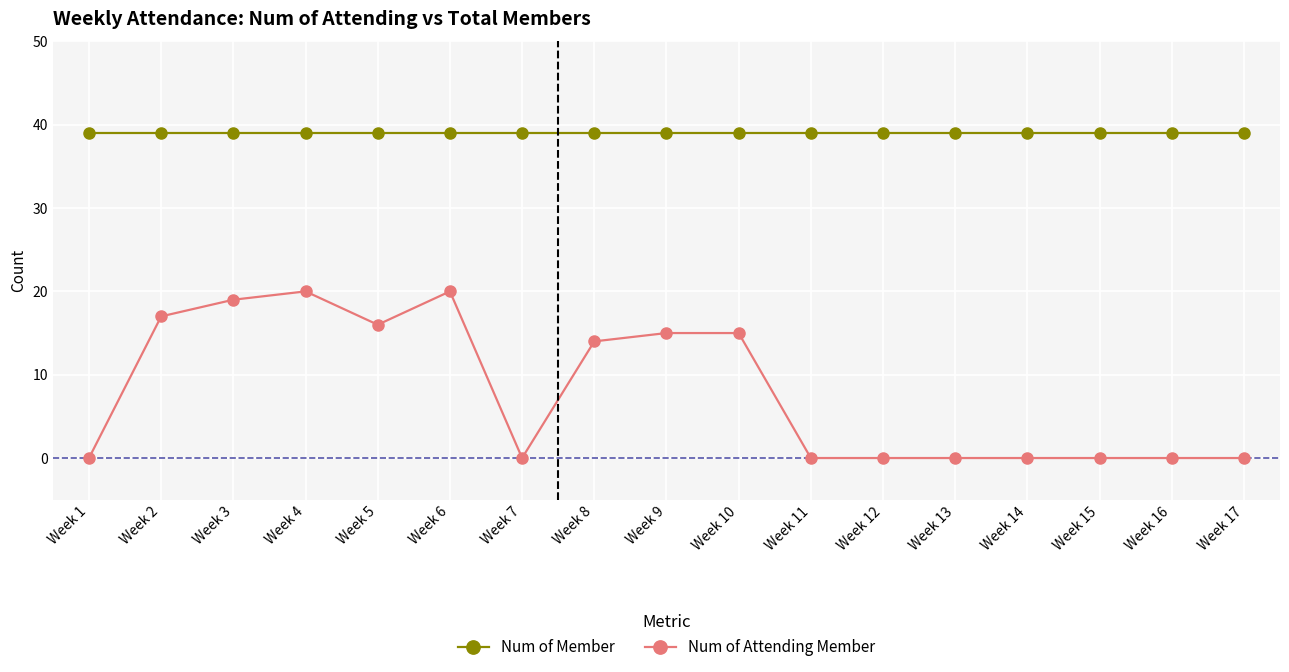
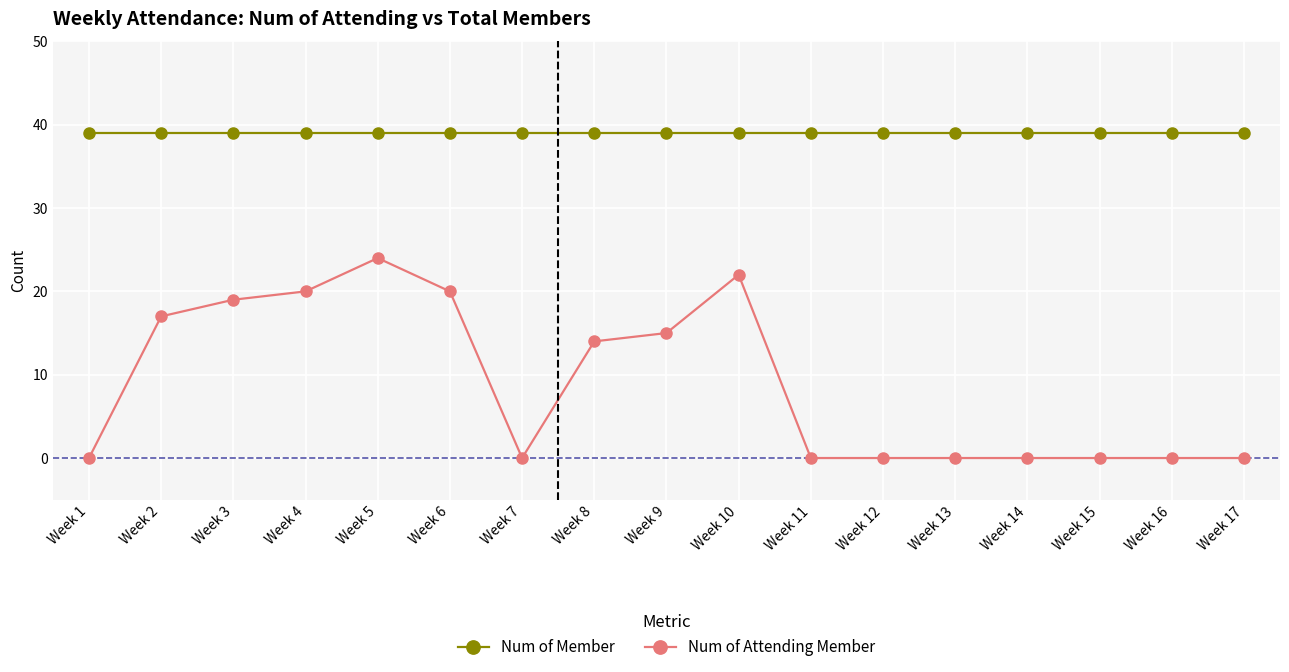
Num of Attending Member, Week 5: 16 -> 24
Num of Attending Member, Week 10: 15 -> 22
